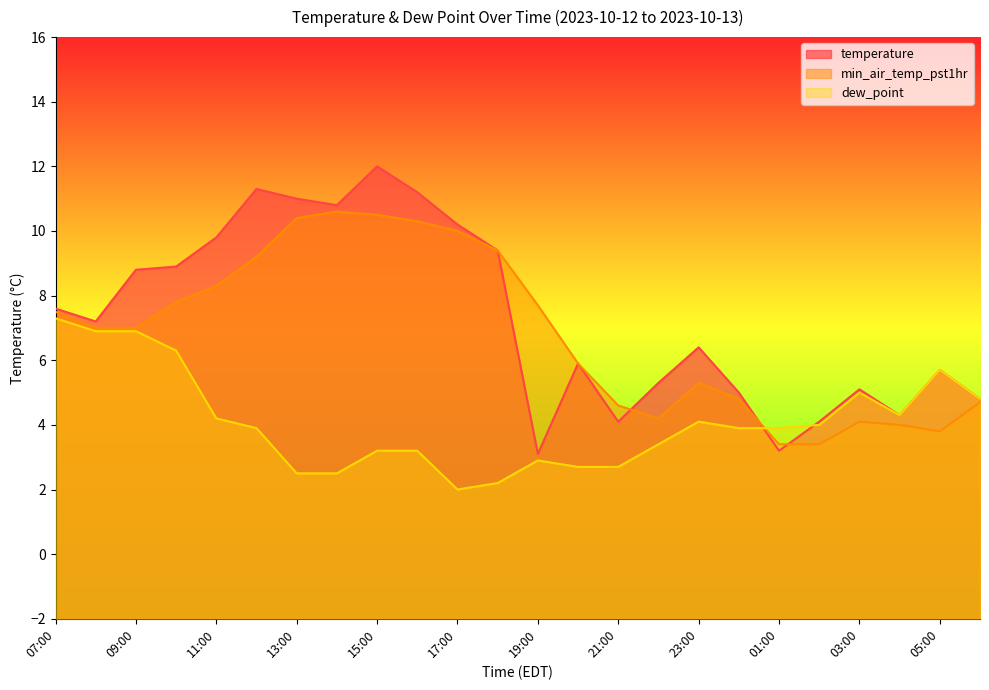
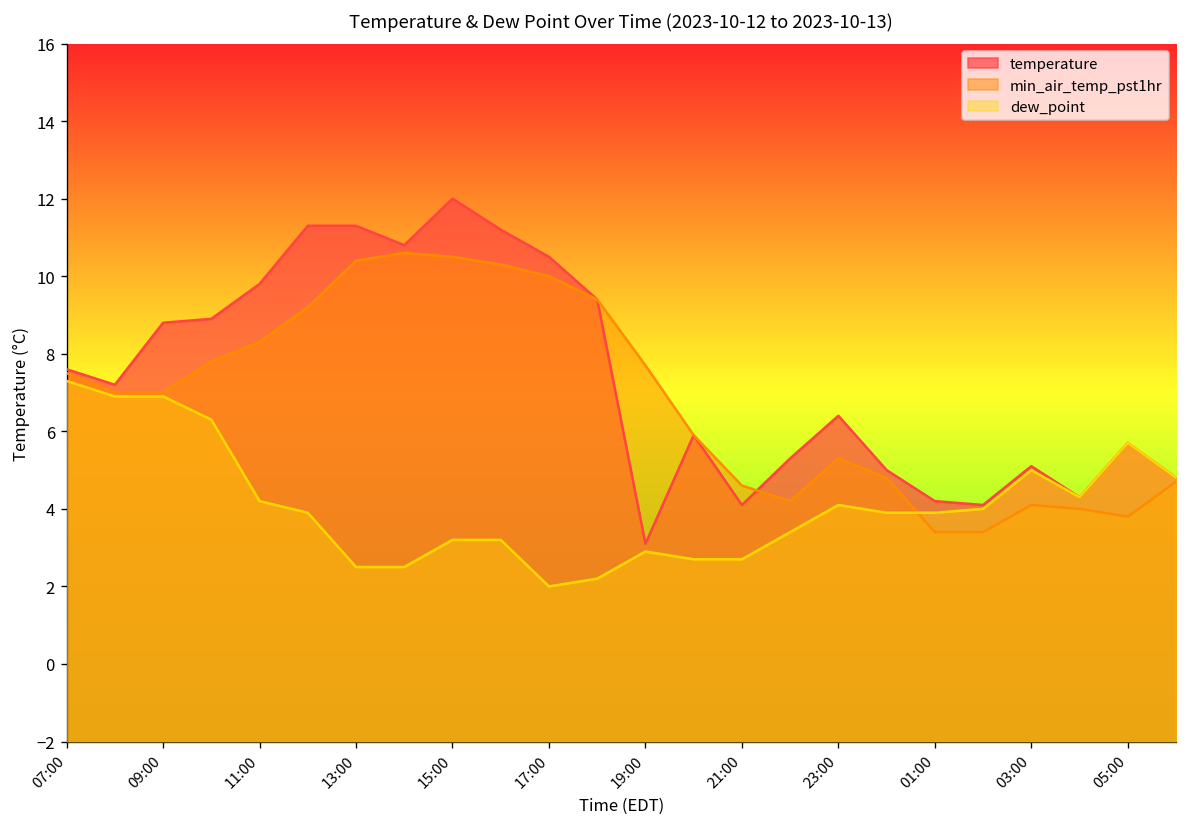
temperature, 13:00: 11.0 -> 11.3
temperature, 17:00: 10.2 -> 10.5
temperature, 01:00: 3.2 -> 4.2
